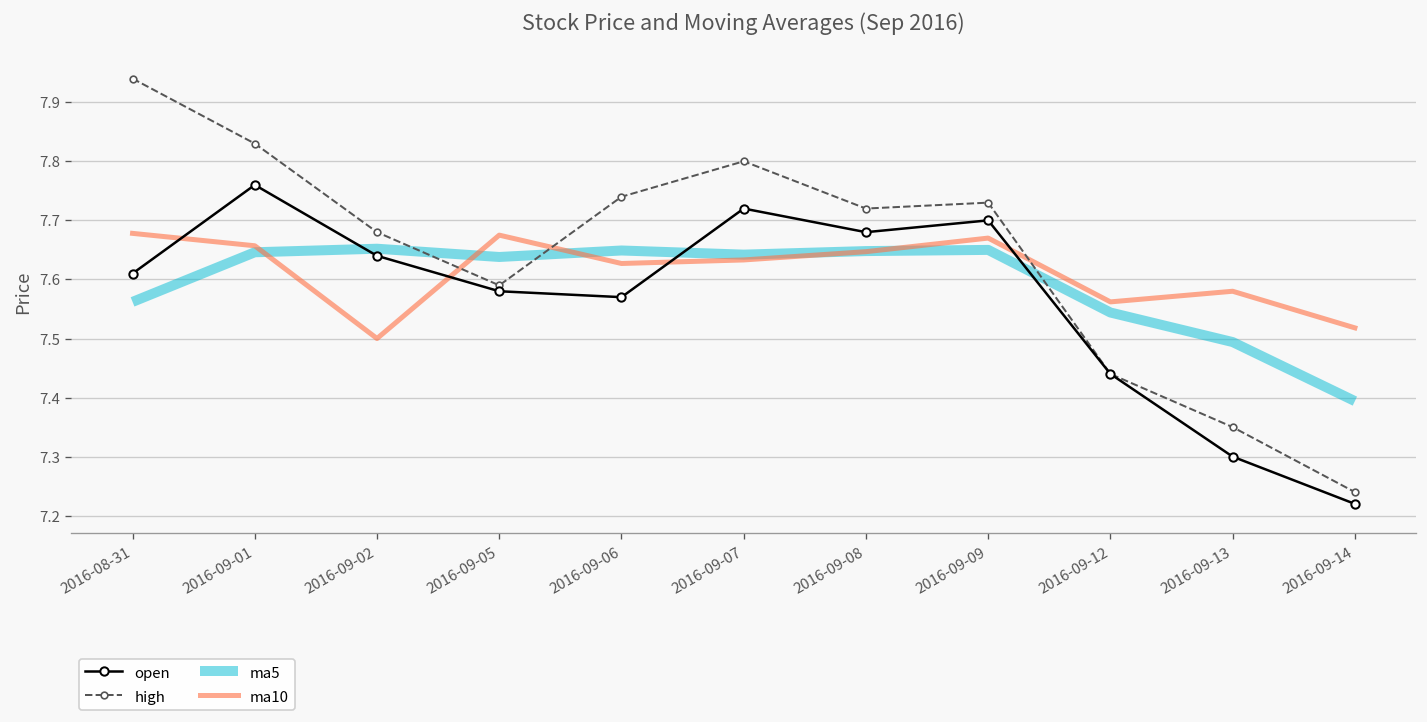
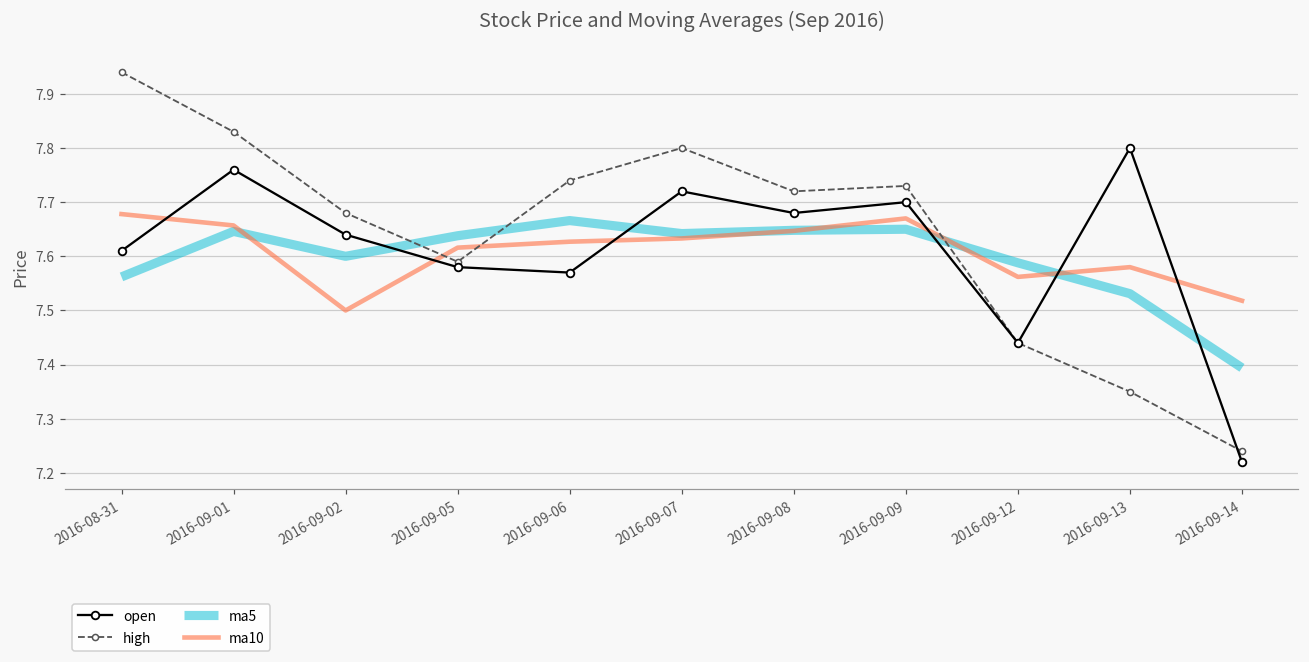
ma5, 2016-09-02: 7.65 -> 7.60
ma10, 2016-09-05: 7.68 -> 7.62
ma5, 2016-09-06: 7.65 -> 7.67
ma5, 2016-09-12: 7.54 -> 7.59
open, 2016-09-13: 7.3 -> 7.8
ma5, 2016-09-13: 7.49 -> 7.53
